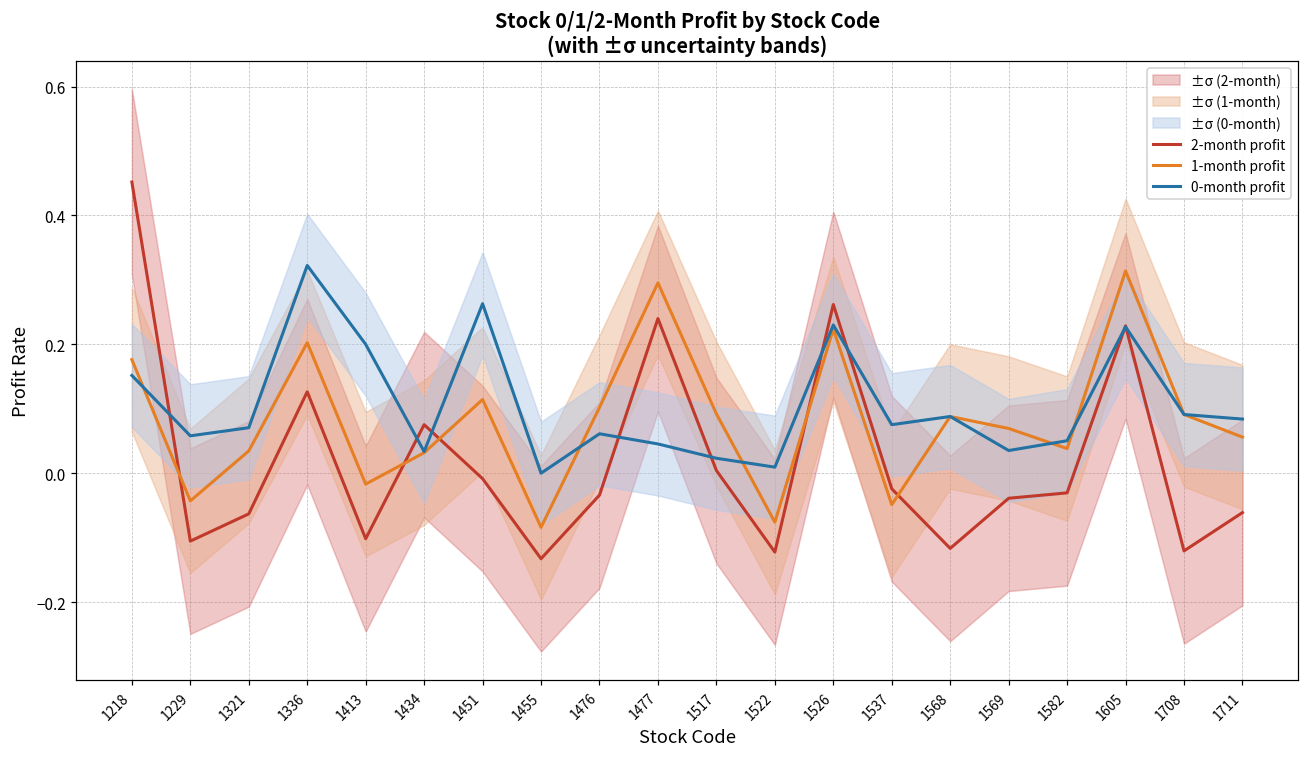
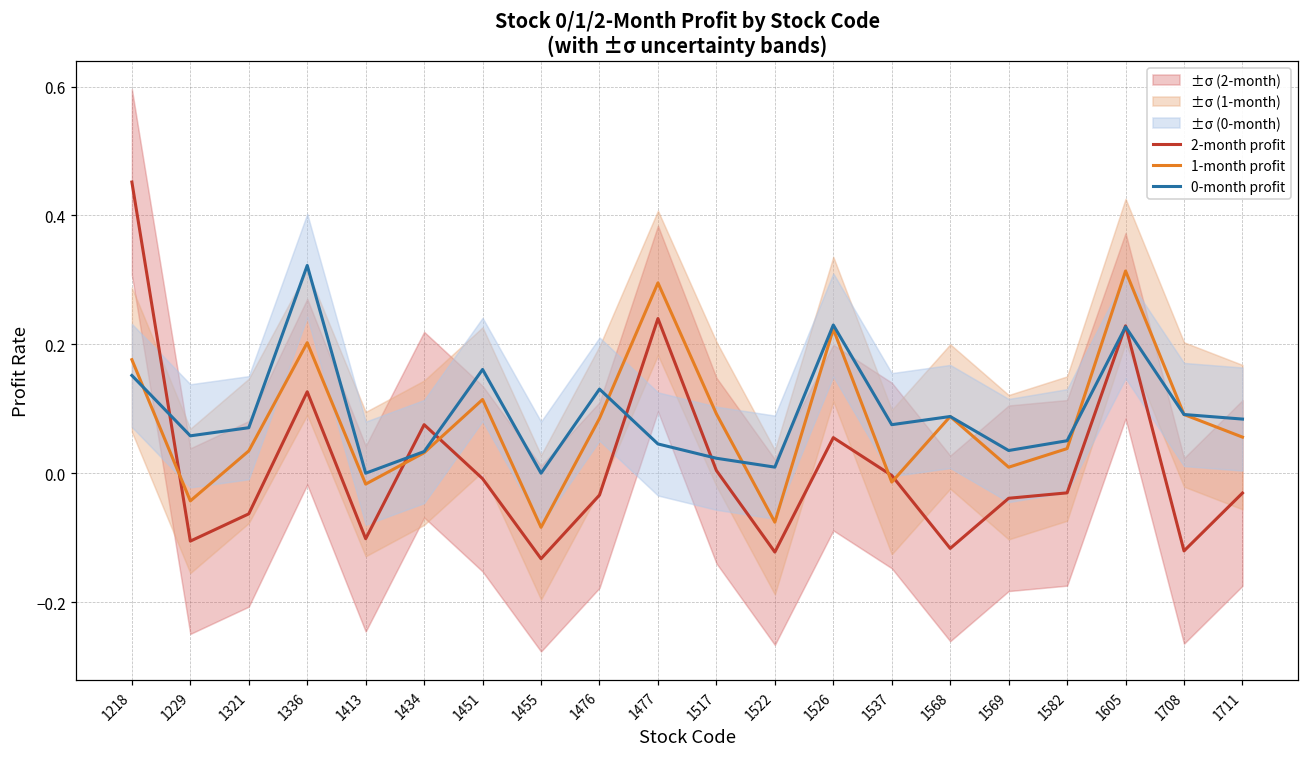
0-month profit, 1413: 0.2 -> 0.0
0-month profit, 1451: 0.26 -> 0.16
1-month profit, 1476: 0.10 -> 0.09
0-month profit, 1476: 0.06 -> 0.13
2-month profit, 1526: 0.26 -> 0.06
2-month profit, 1537: -0.02 -> 0.00
1-month profit, 1537: -0.05 -> -0.01
1-month profit, 1569: 0.07 -> 0.01
2-month profit, 1711: -0.06 -> -0.03
